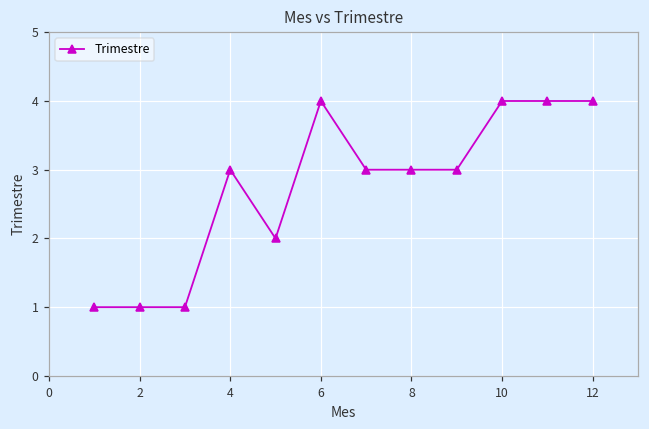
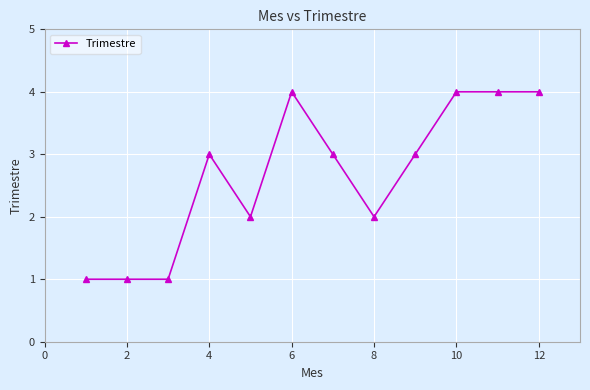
8: 3 -> 2
